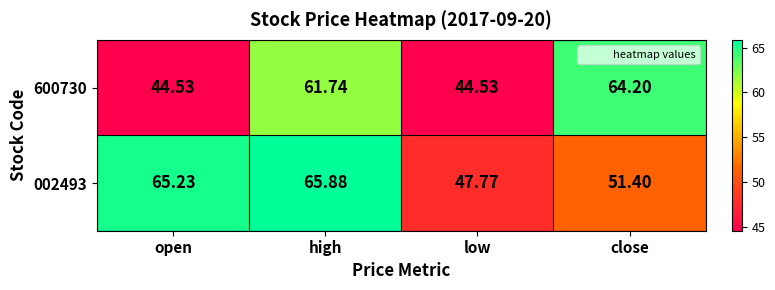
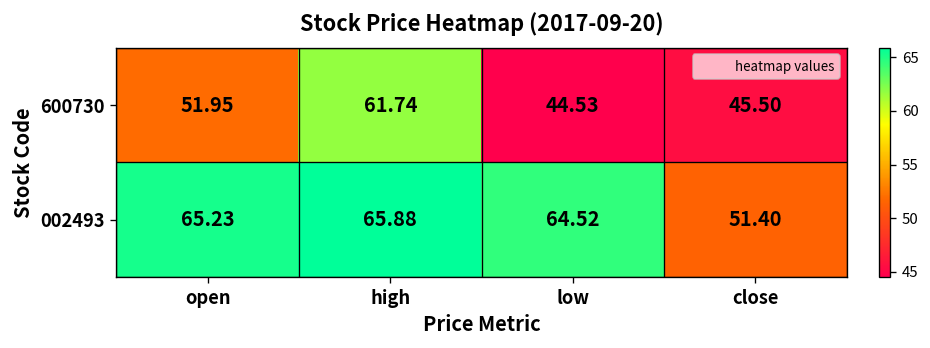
600730, open: 44.53 -> 51.95
600730, close: 64.20 -> 45.50
002493, low: 47.77 -> 64.52
